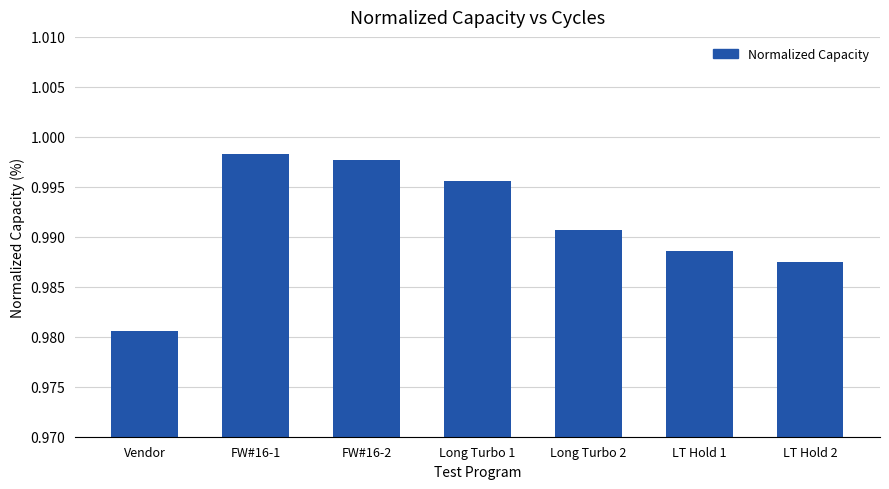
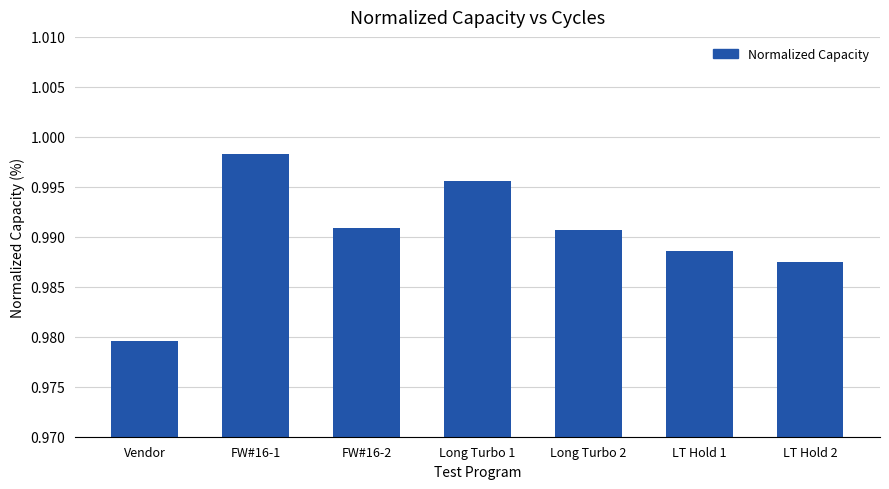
Vendor: 0.981 -> 0.980
FW#16-2: 0.998 -> 0.991
